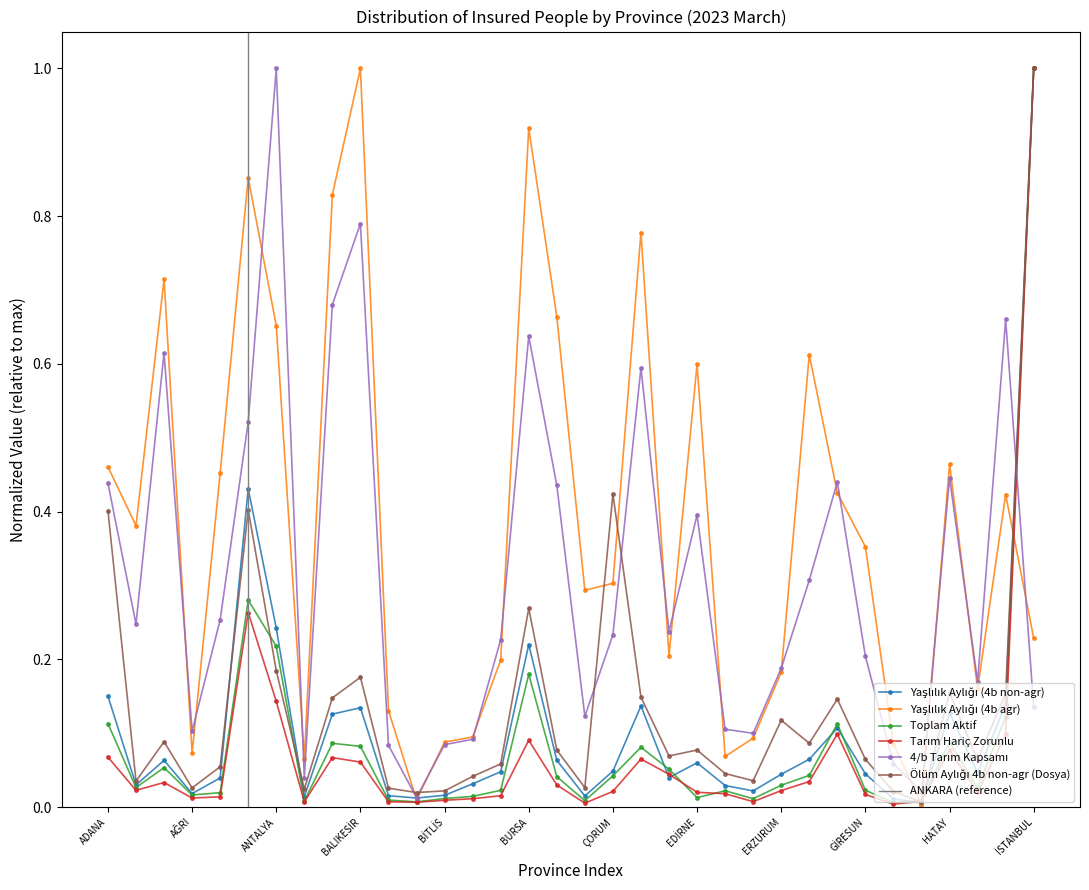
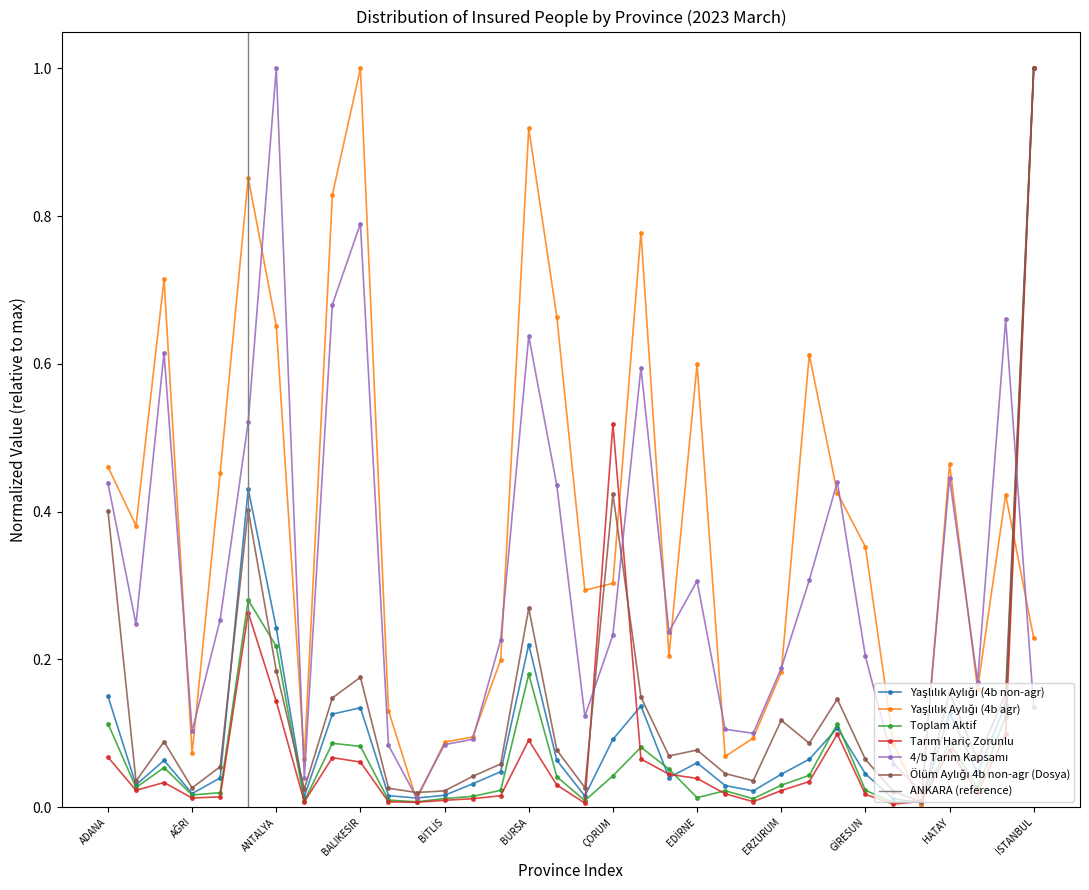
Yaşlılık Aylığı (4b non-agr), ÇORUM: 0.05 -> 0.09
Tarım Hariç Zorunlu, ÇORUM: 0.02 -> 0.52
Tarım Hariç Zorunlu, EDİRNE: 0.02 -> 0.04
4/b Tarım Kapsamı, EDİRNE: 0.40 -> 0.31
